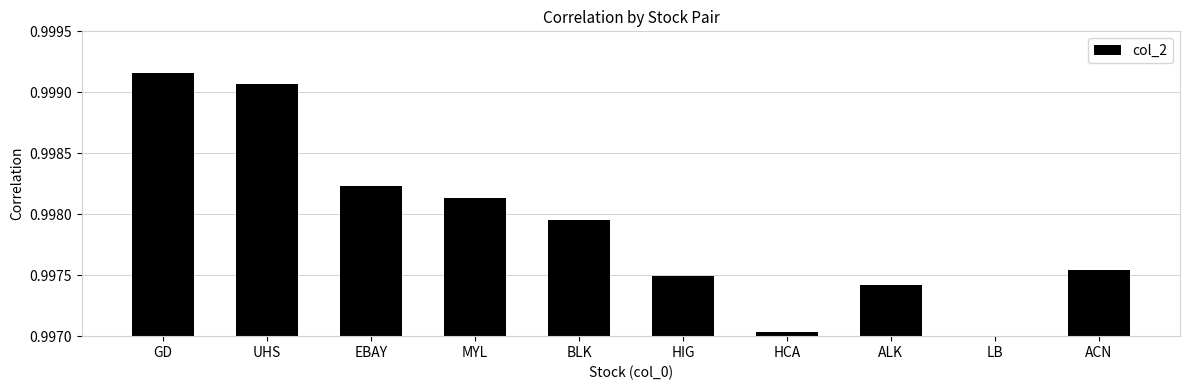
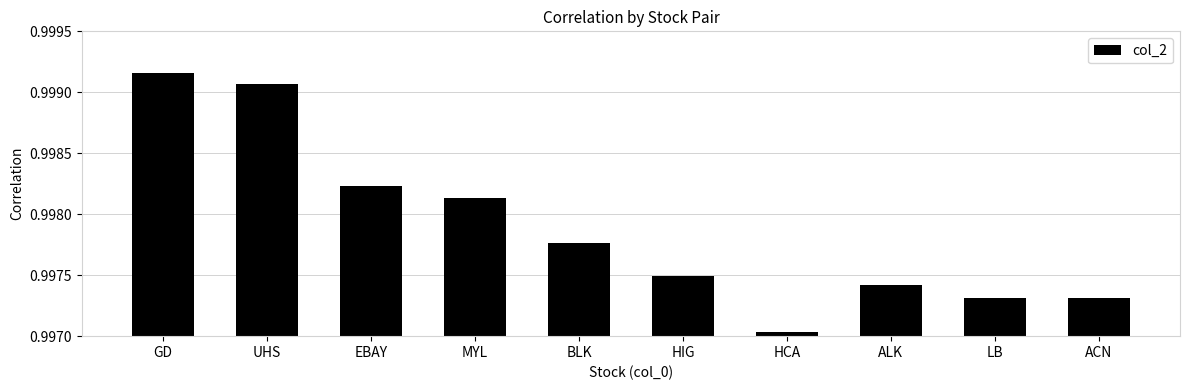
BLK: 0.99796 -> 0.99776
LB: 0.99700 -> 0.99731
ACN: 0.99754 -> 0.99731
